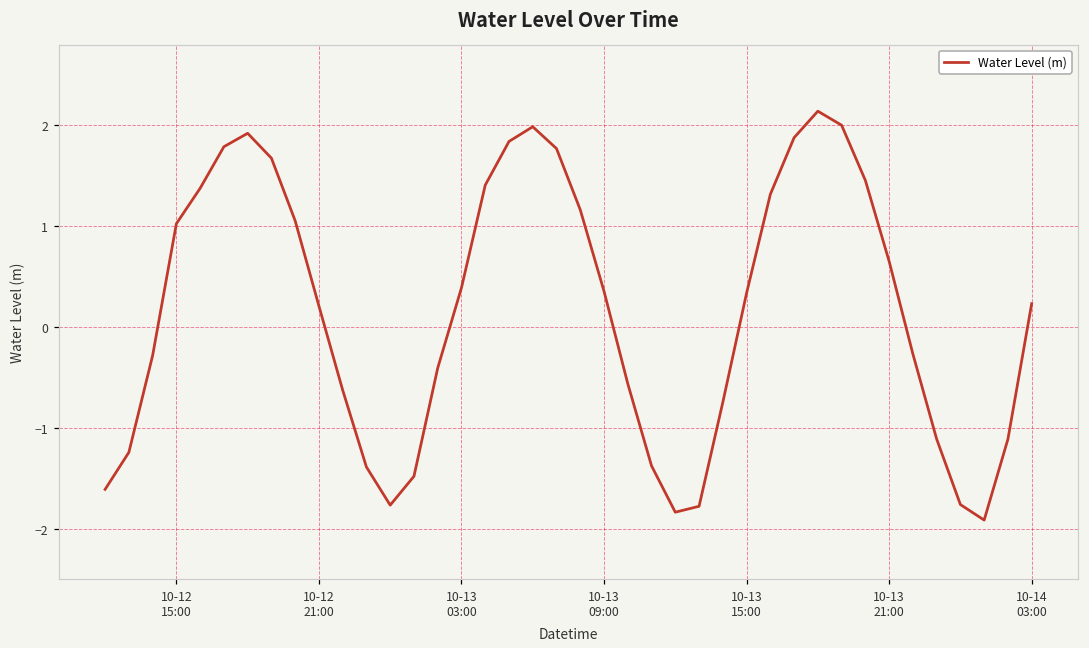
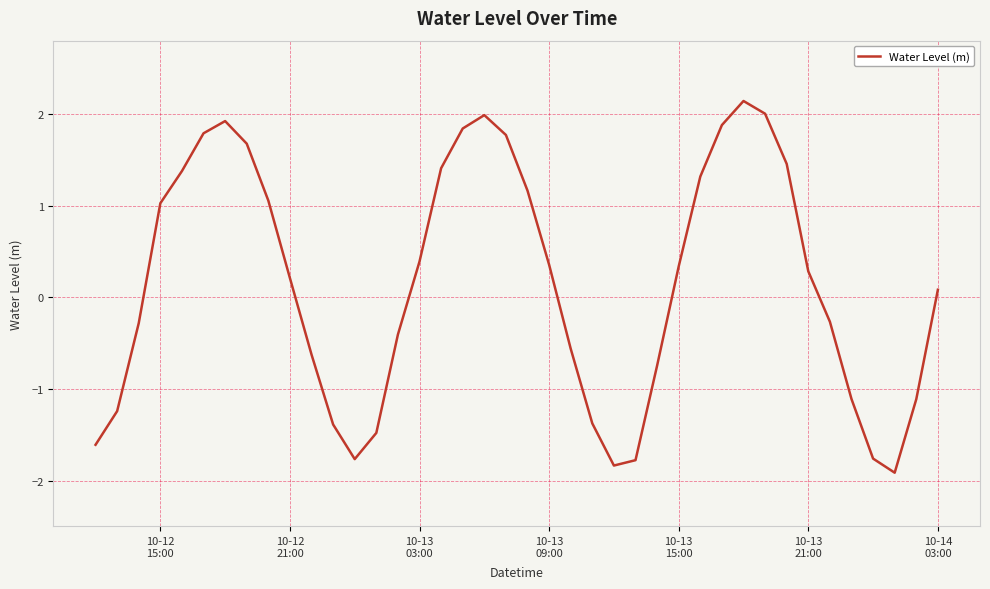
10-13 21:00: 0.7 -> 0.3
10-14 03:00: 0.2 -> 0.1
